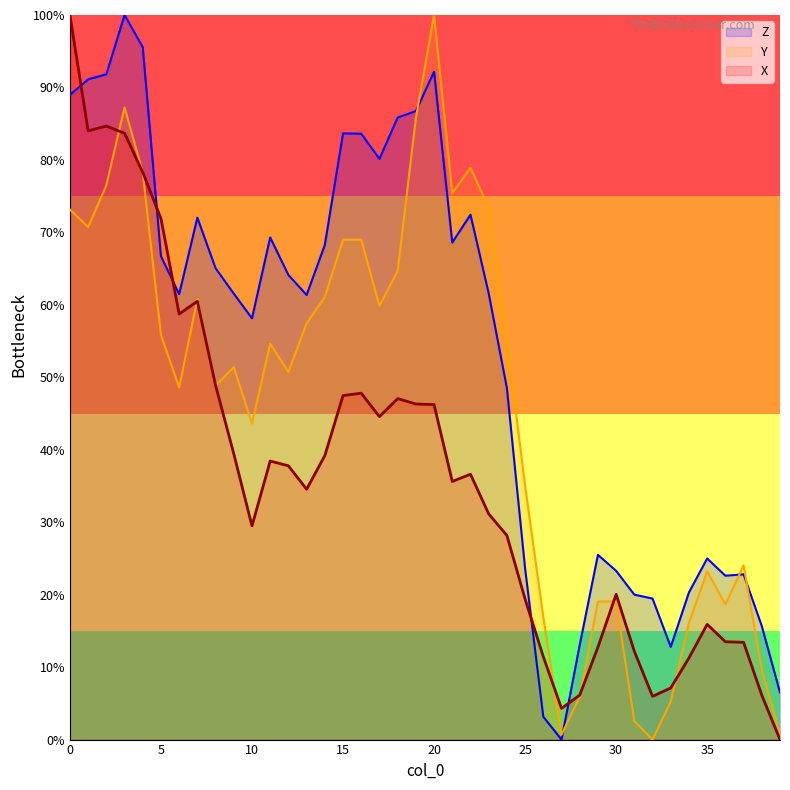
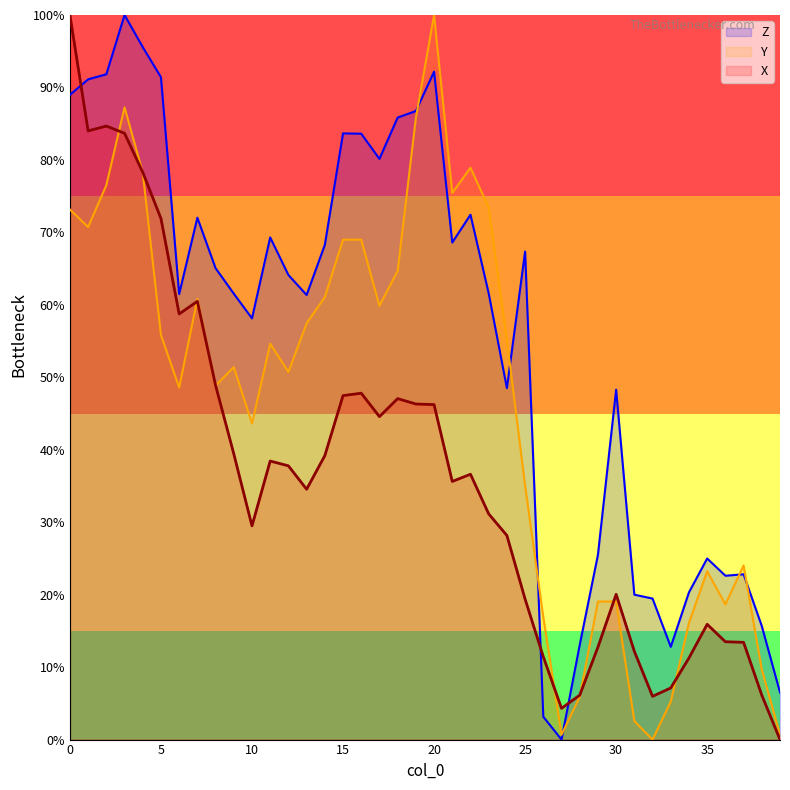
Z, 5: 67% -> 91%
Z, 25: 24% -> 67%
Z, 30: 23% -> 48%
